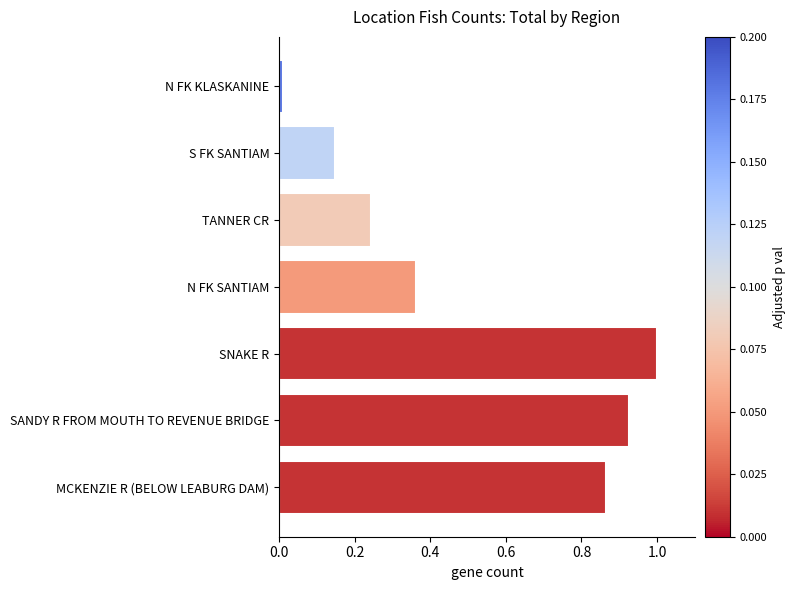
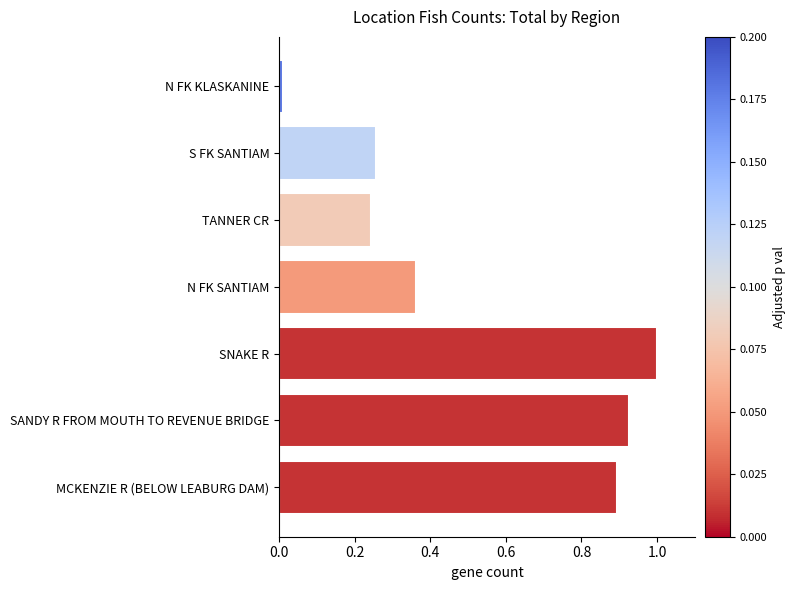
S FK SANTIAM: 0.15 -> 0.26
MCKENZIE R (BELOW LEABURG DAM): 0.87 -> 0.89
